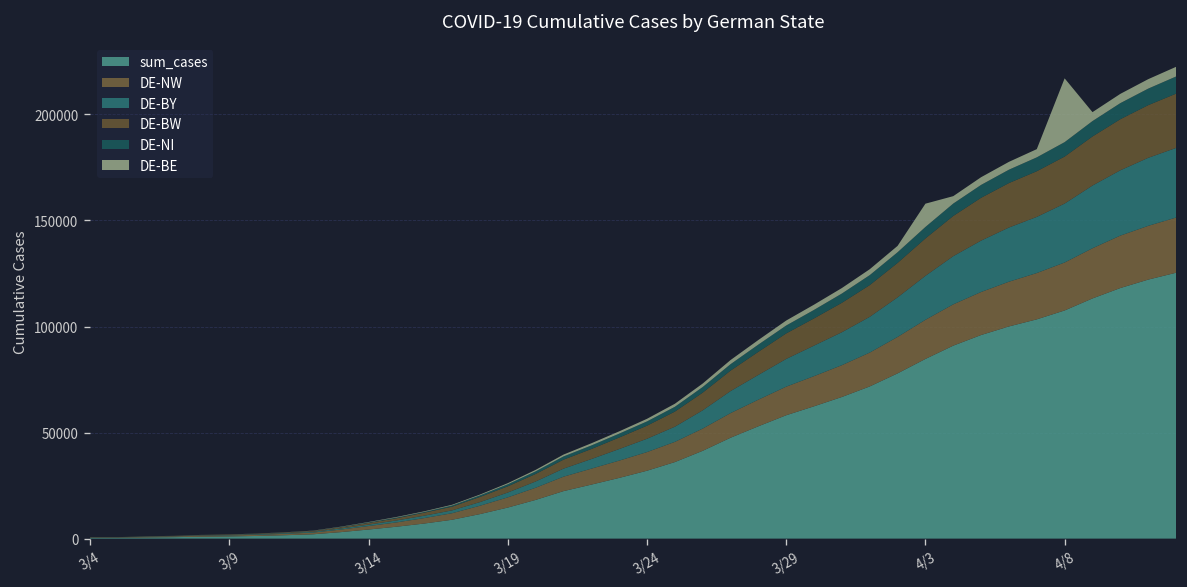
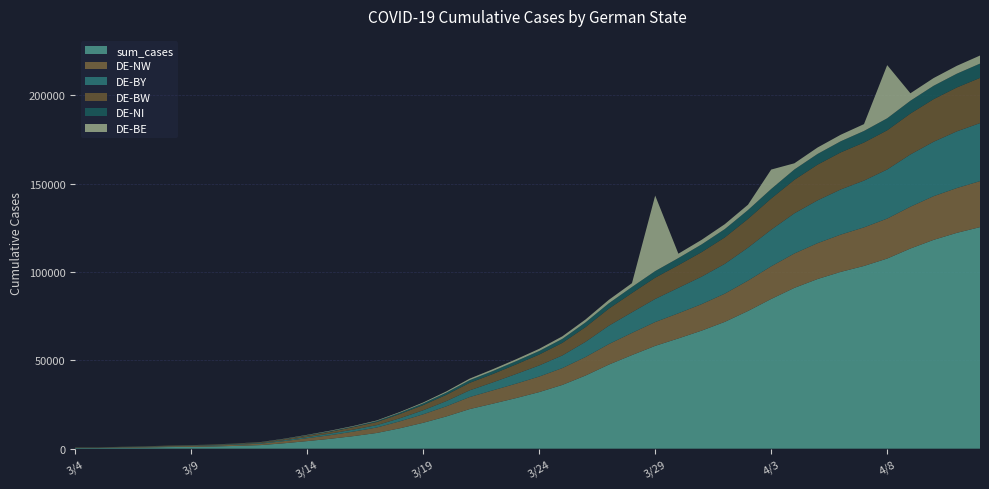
DE-BE, 3/29: 2000 -> 43000
